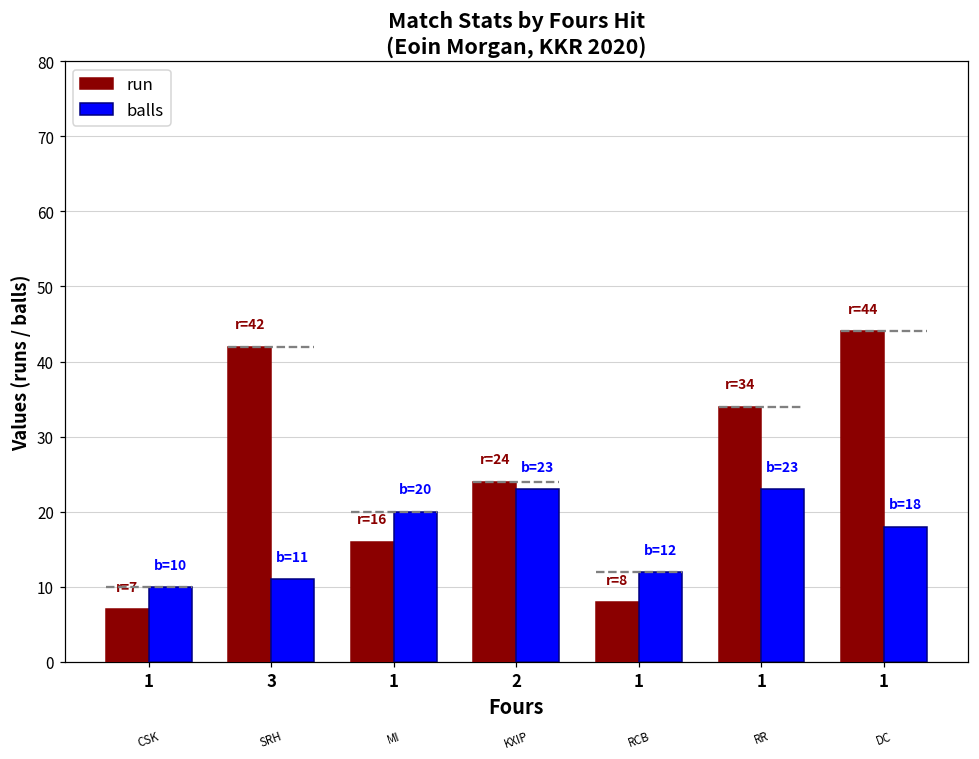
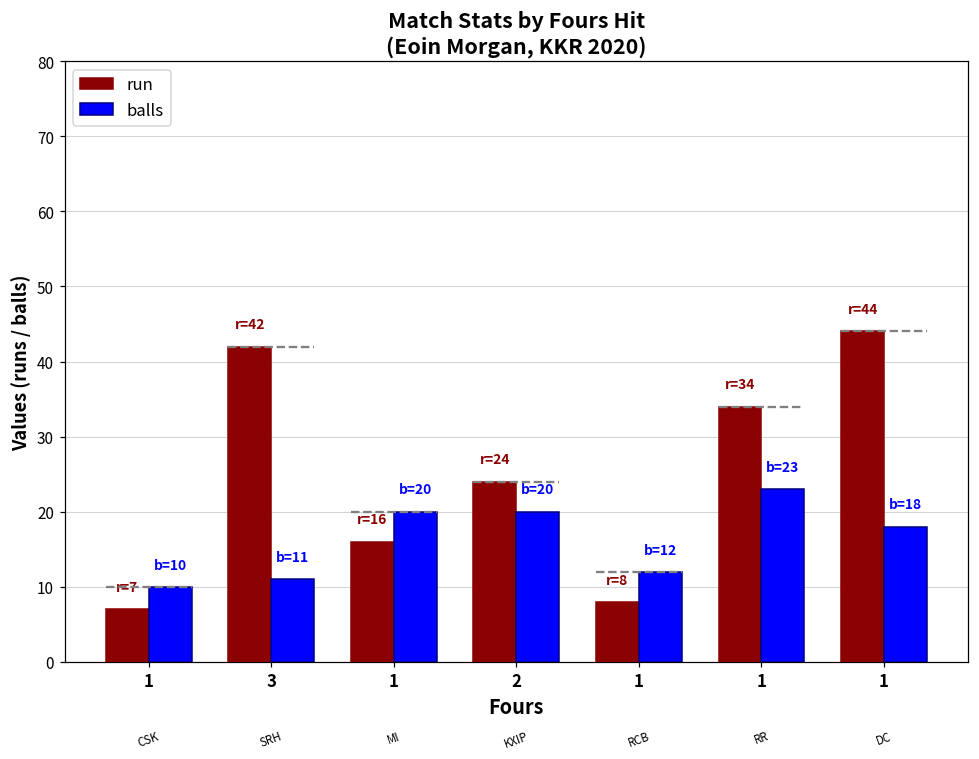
balls, 2: 23 -> 20
